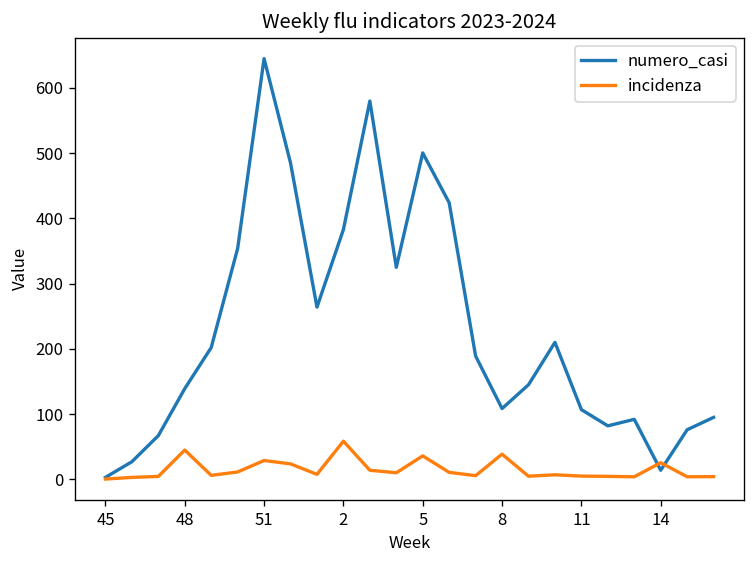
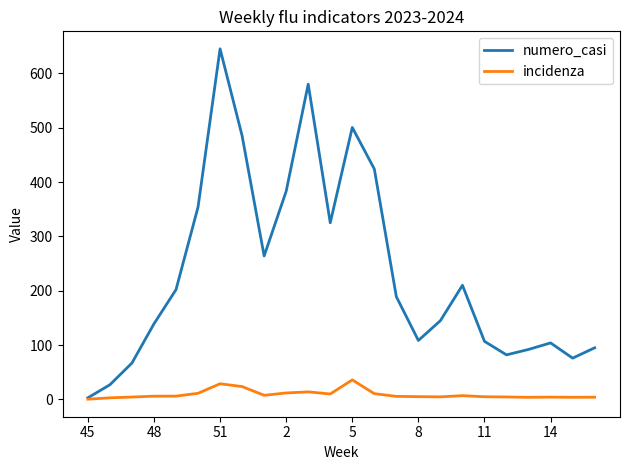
incidenza, 48: 40 -> 10
incidenza, 2: 60 -> 10
incidenza, 8: 40 -> 10
numero_casi, 14: 10 -> 100
incidenza, 14: 30 -> 0
